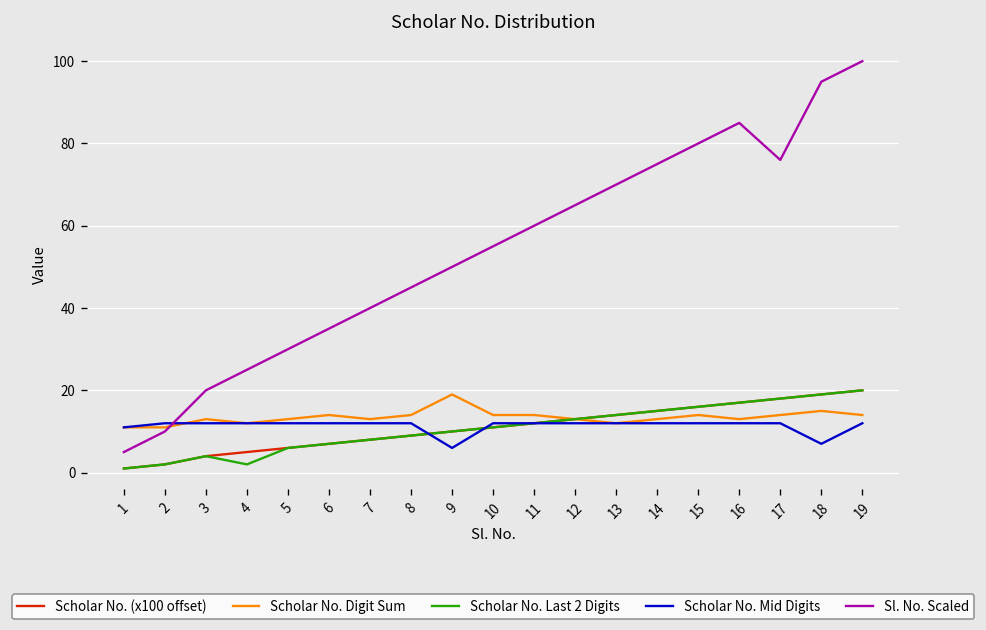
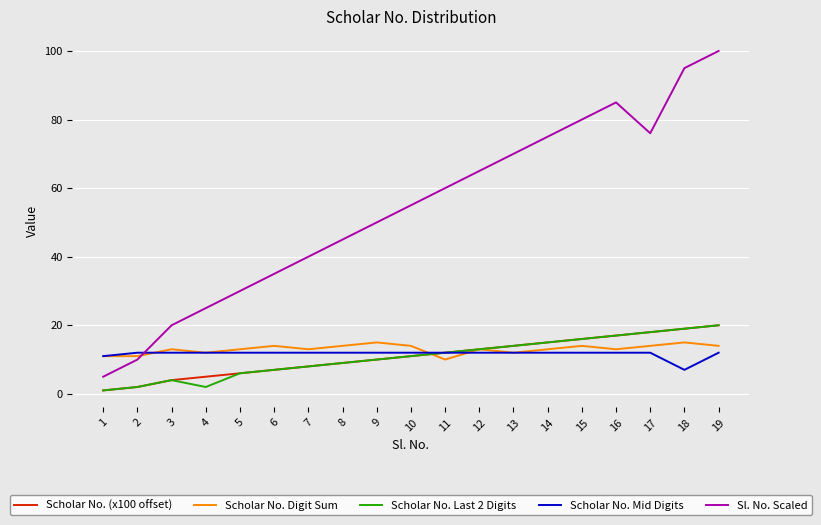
Scholar No. Digit Sum, 9: 19 -> 15
Scholar No. Mid Digits, 9: 6 -> 12
Scholar No. Digit Sum, 11: 14 -> 10
